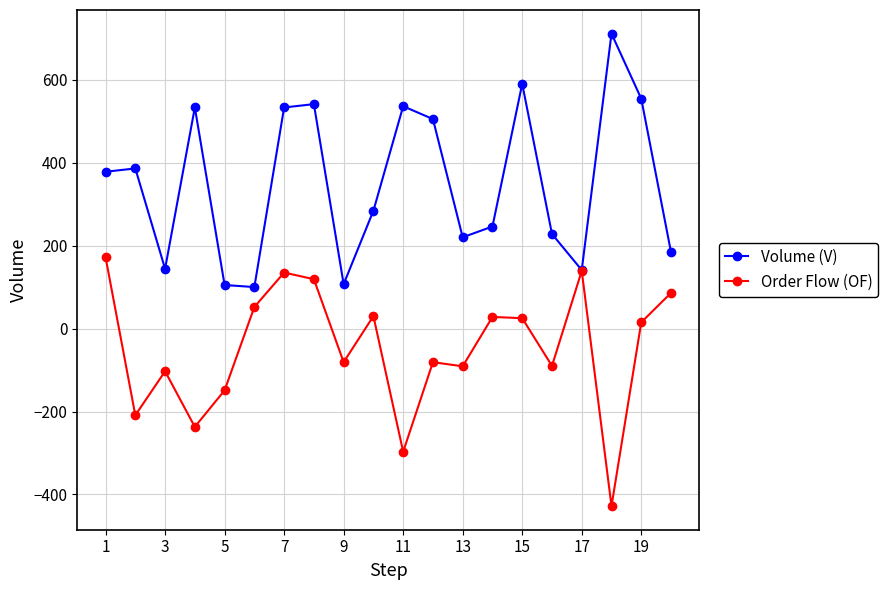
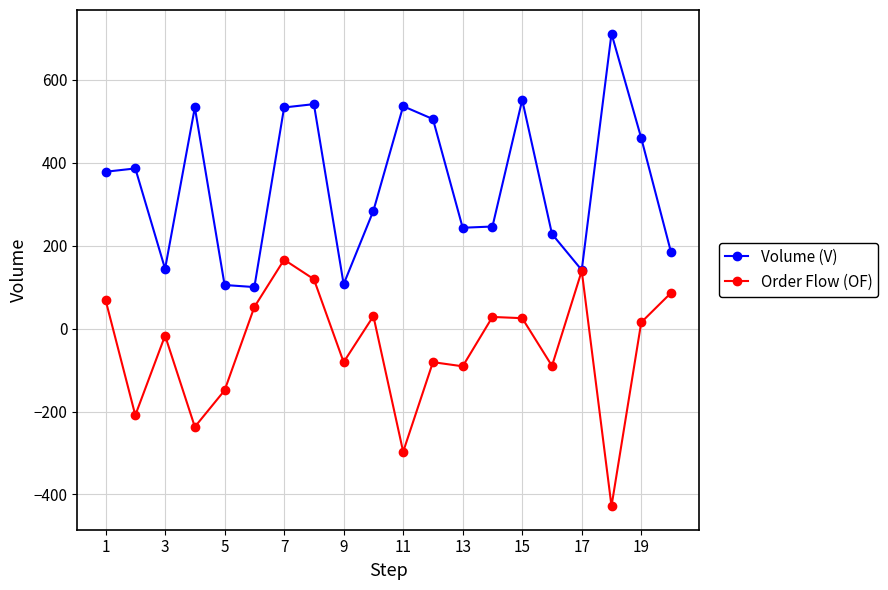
Order Flow (OF), 1: 170 -> 70
Order Flow (OF), 3: -100 -> -20
Order Flow (OF), 7: 140 -> 170
Volume (V), 13: 220 -> 240
Volume (V), 15: 590 -> 550
Volume (V), 19: 550 -> 460
